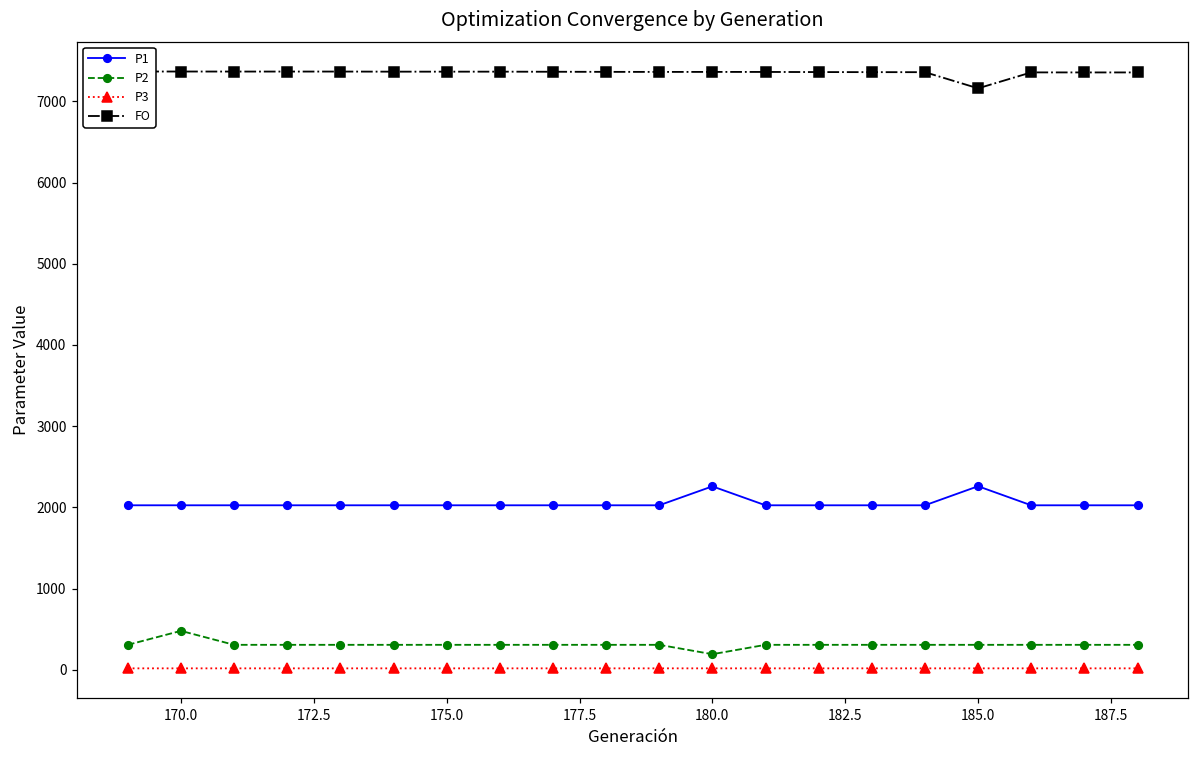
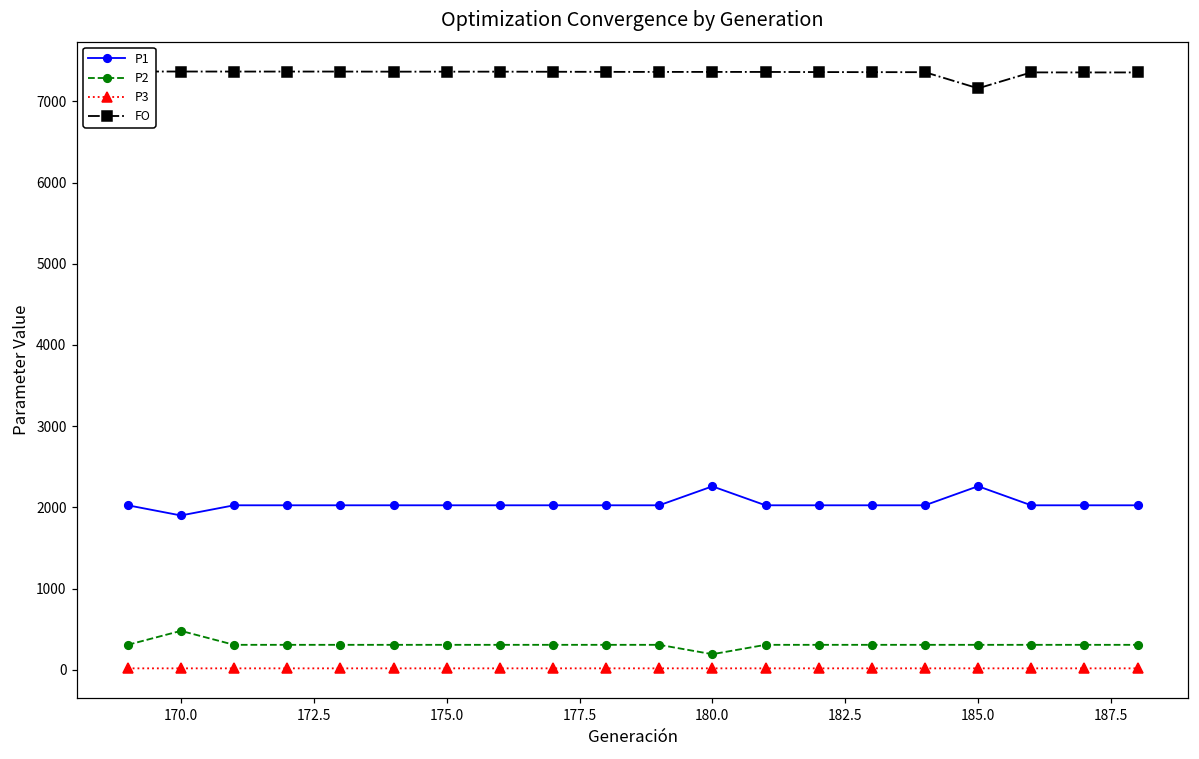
P1, 170.0: 2000 -> 1900
